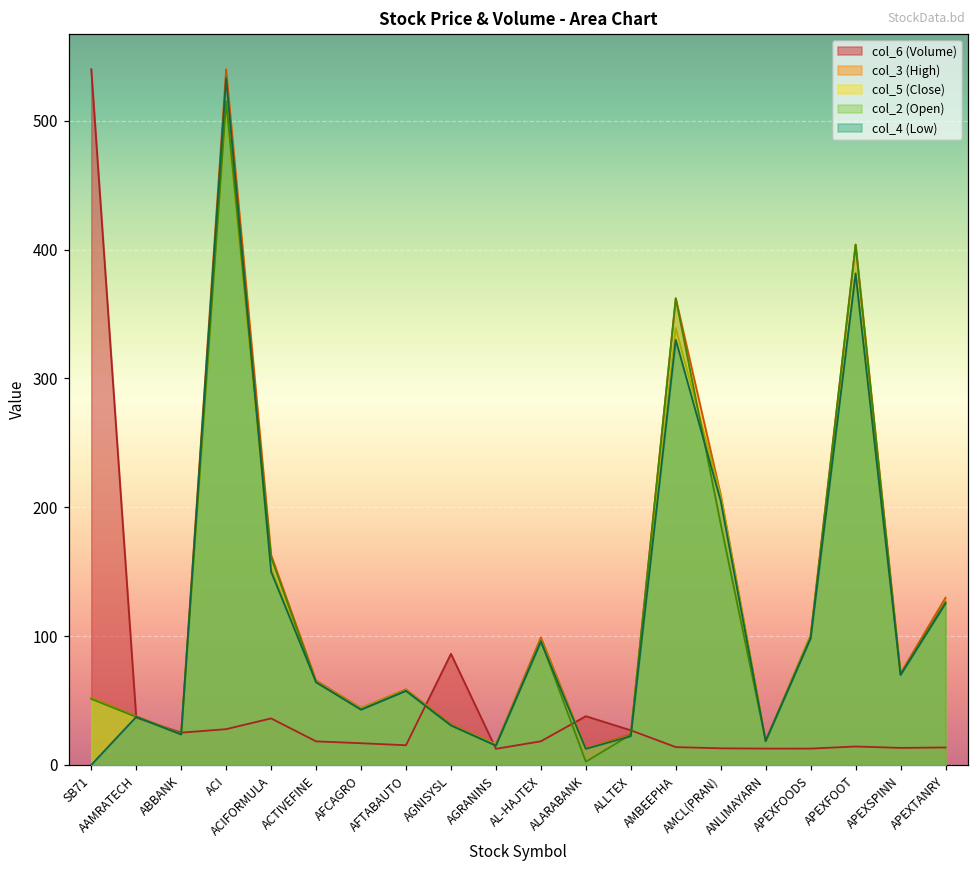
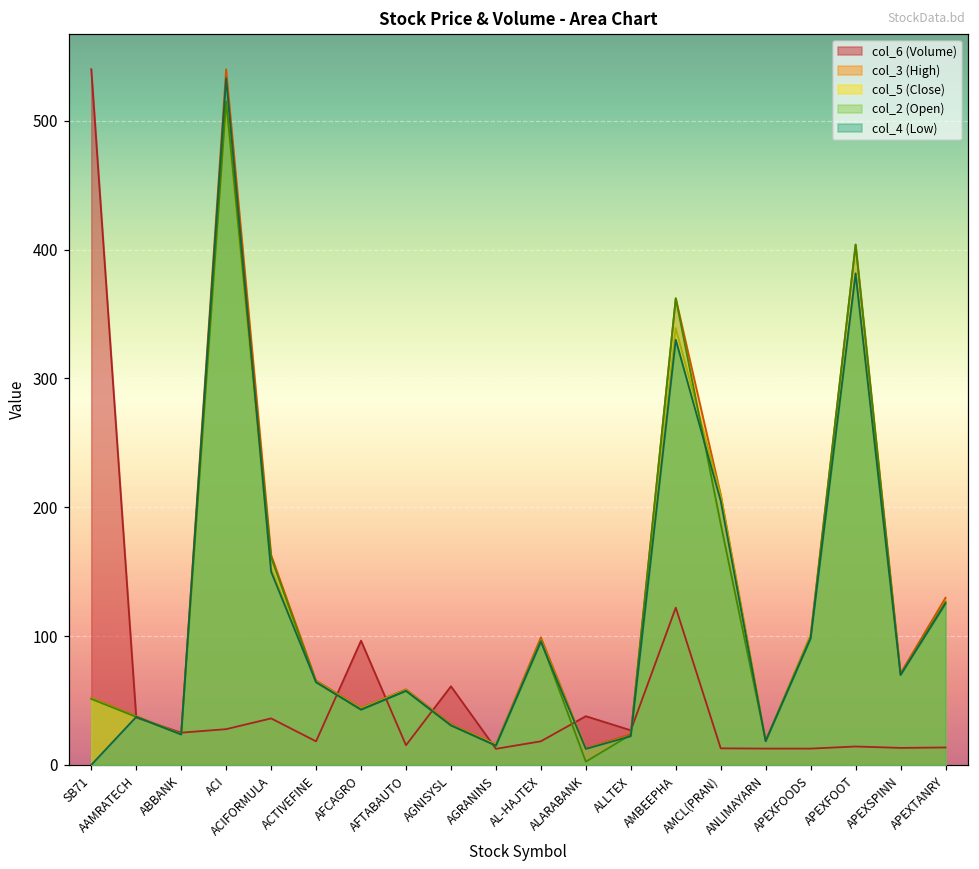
col_6 (Volume), AFCAGRO: 17 -> 96
col_6 (Volume), AGNISYSL: 86 -> 61
col_6 (Volume), AMBEEPHA: 14 -> 122
